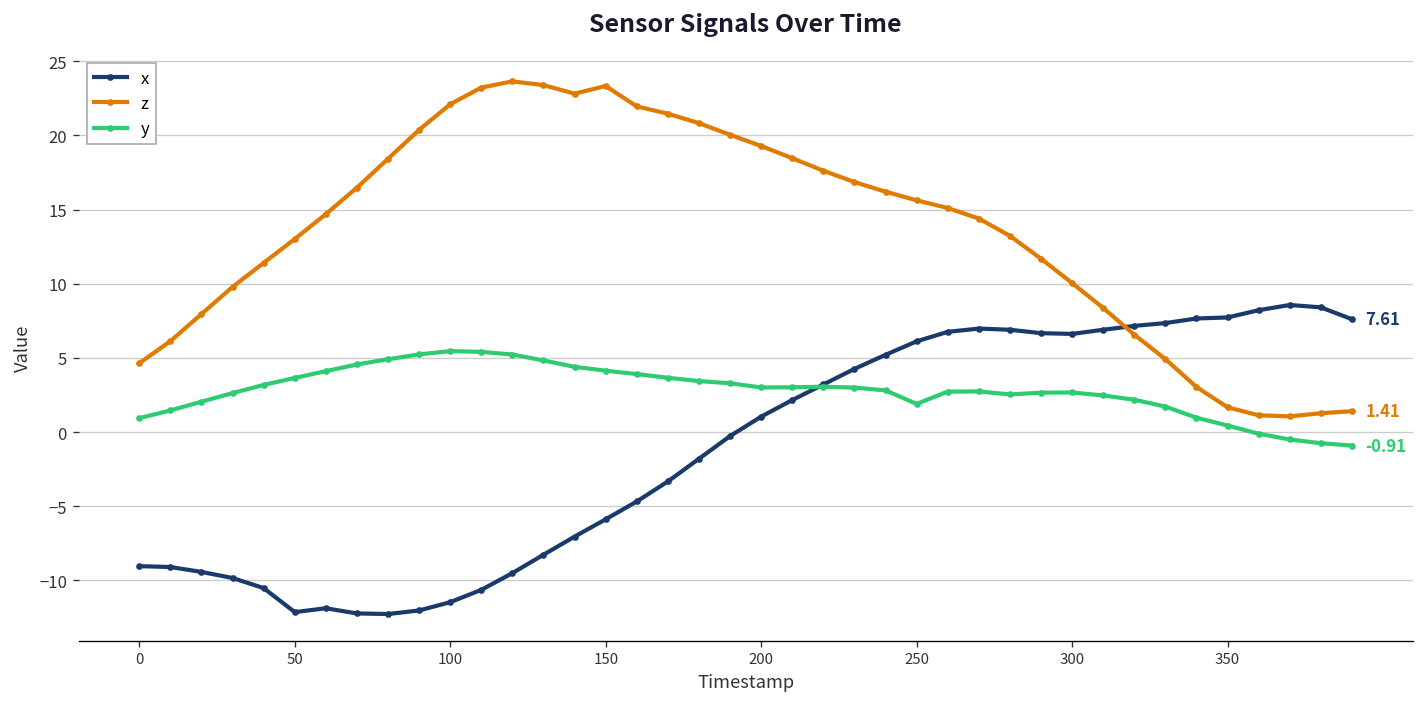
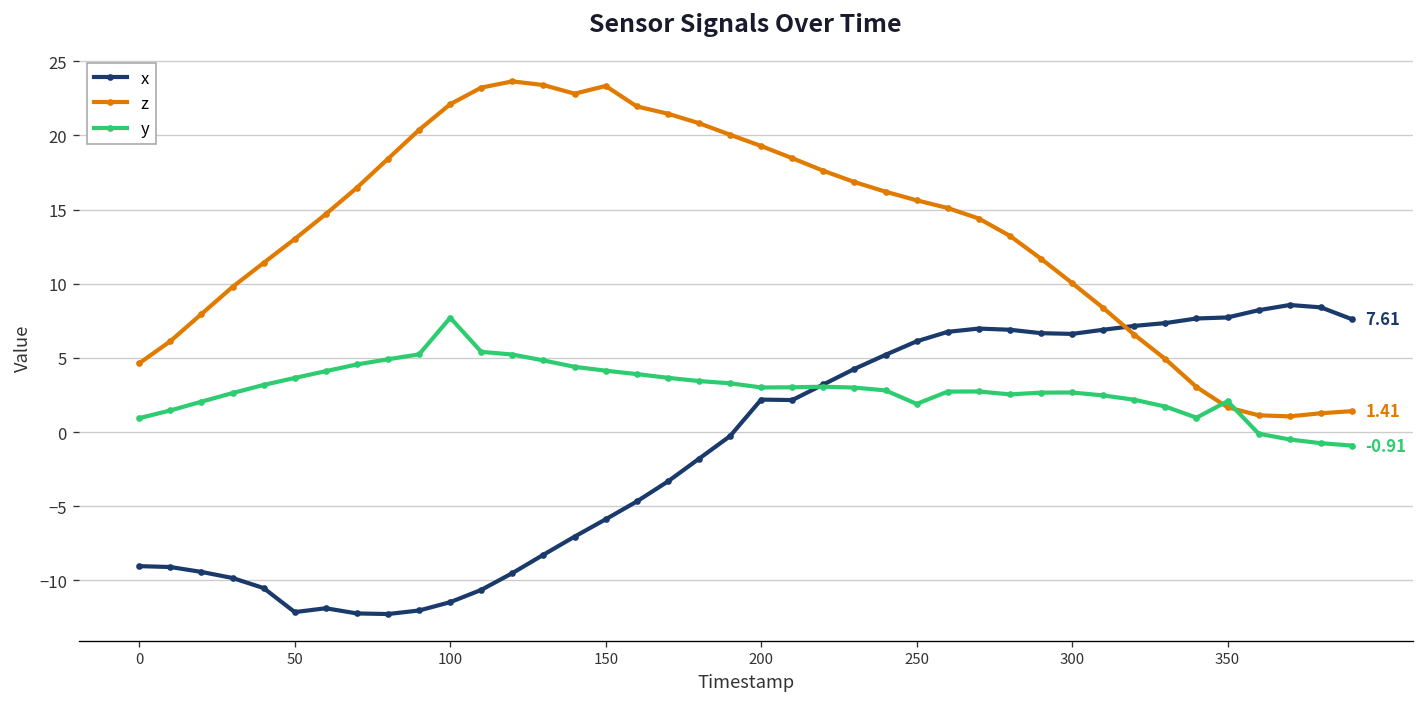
y, 100: 5.5 -> 7.7
x, 200: 1.0 -> 2.2
y, 350: 0.4 -> 2.1
